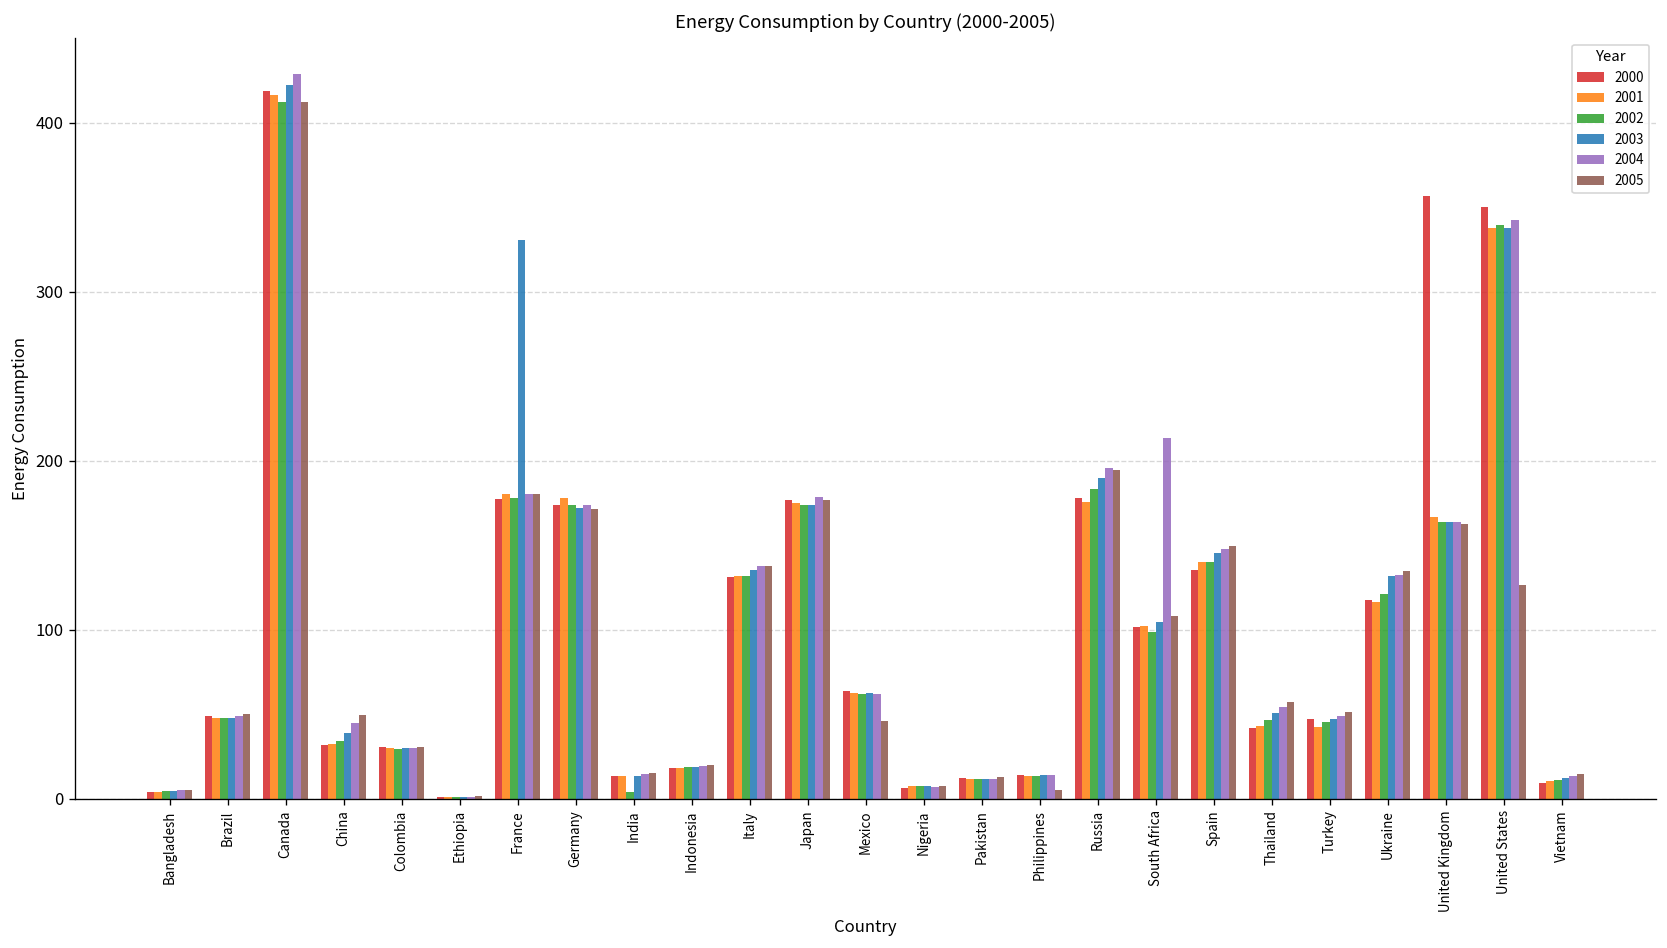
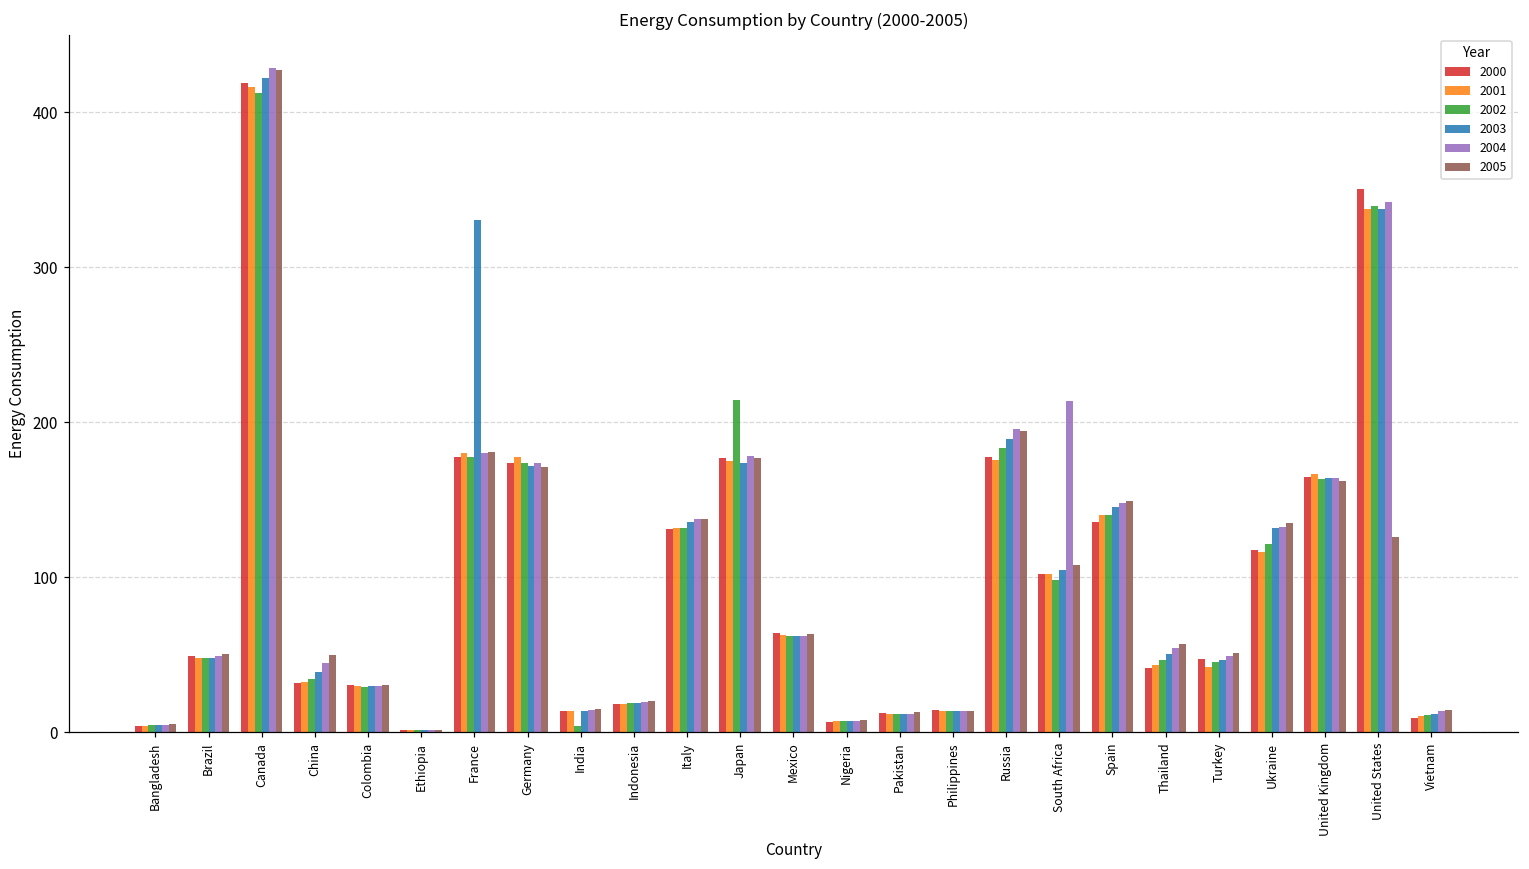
2005, Canada: 412 -> 427
2002, Japan: 174 -> 214
2005, Mexico: 46 -> 63
2005, Philippines: 5 -> 13
2000, United Kingdom: 357 -> 165
